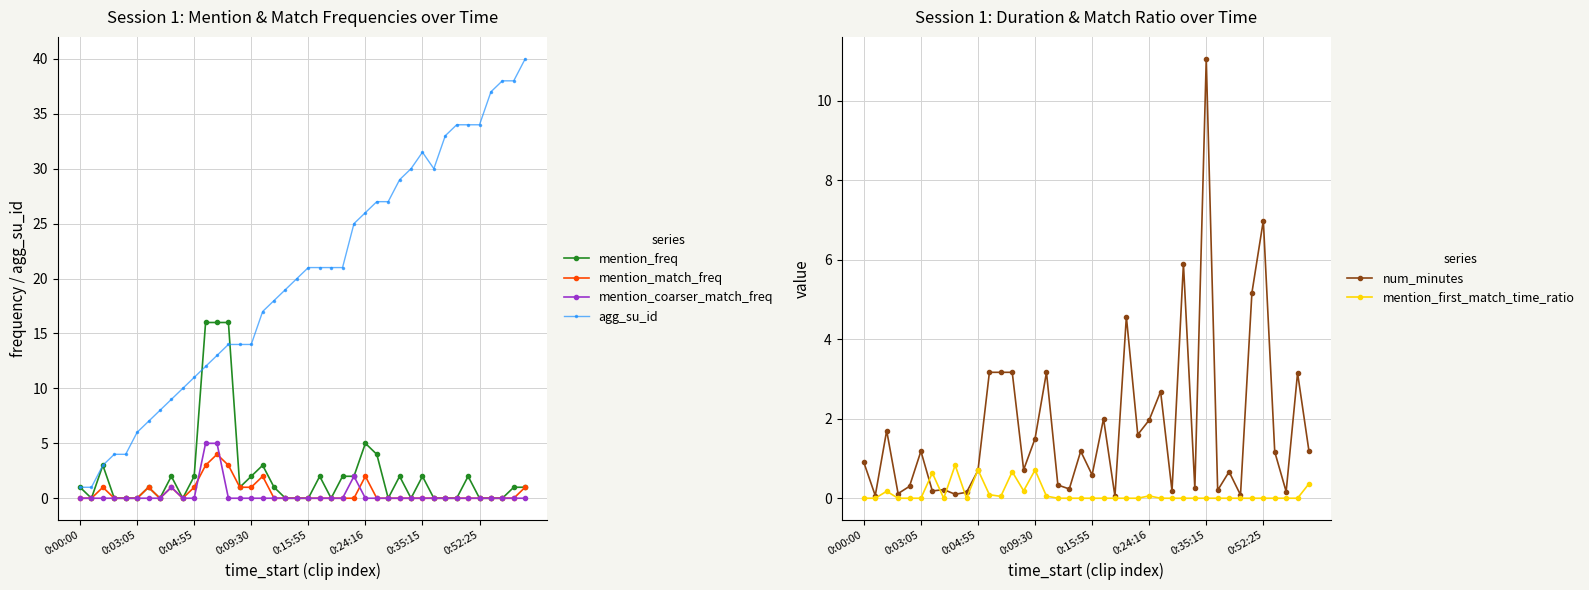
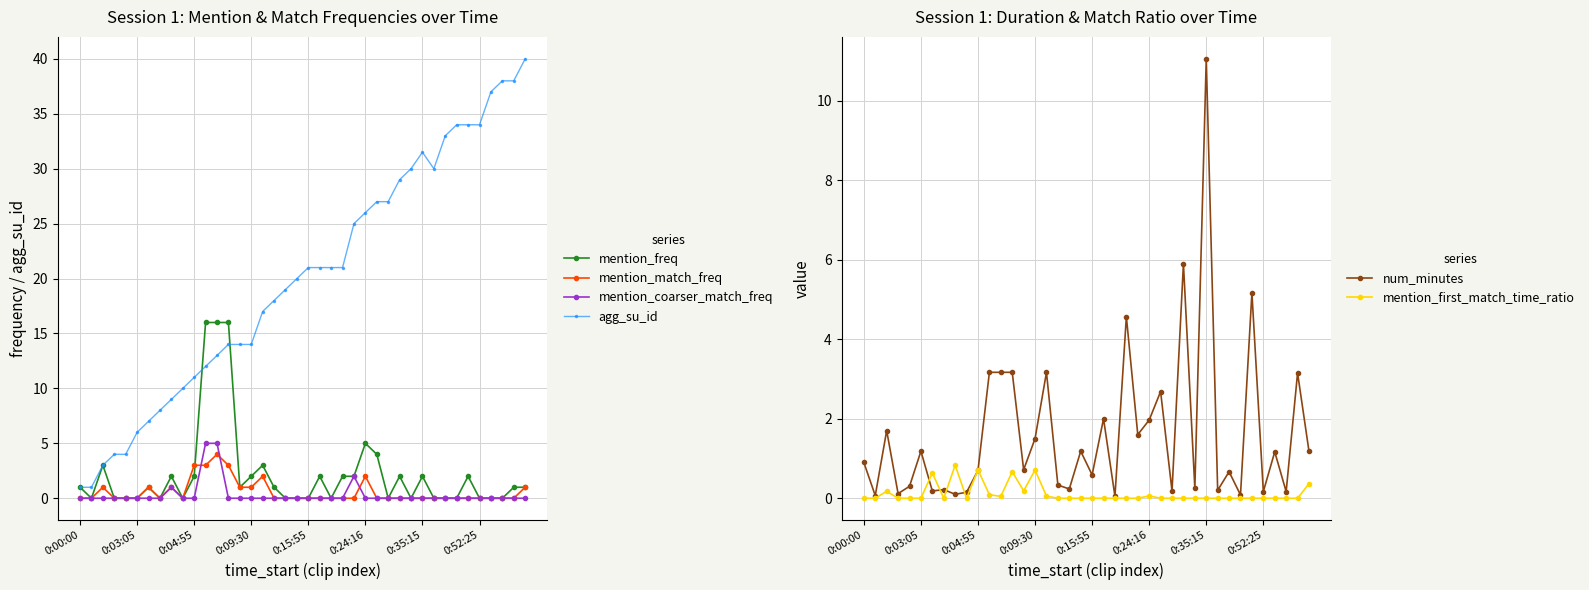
Session 1: Mention & Match Frequencies over Time, mention_match_freq, 0:04:55: 1 -> 3
Session 1: Duration & Match Ratio over Time, num_minutes, 0:52:25: 7.0 -> 0.2
